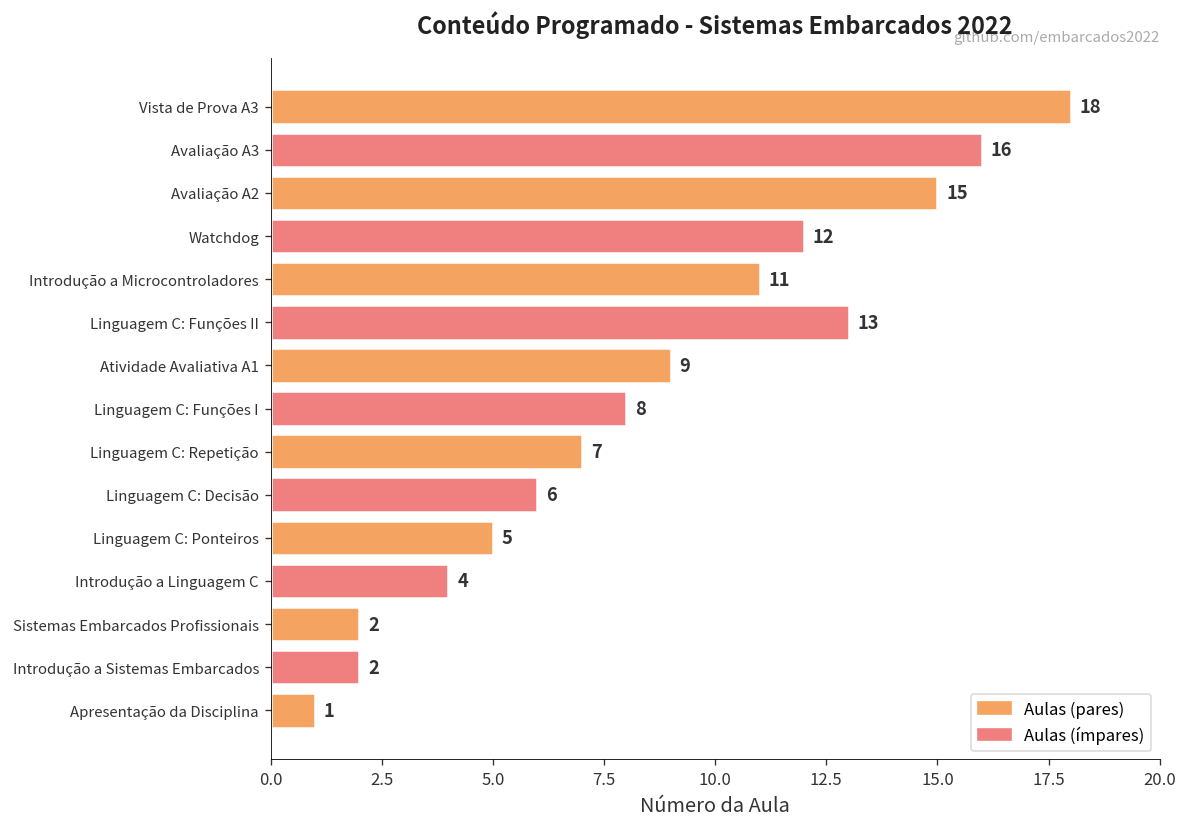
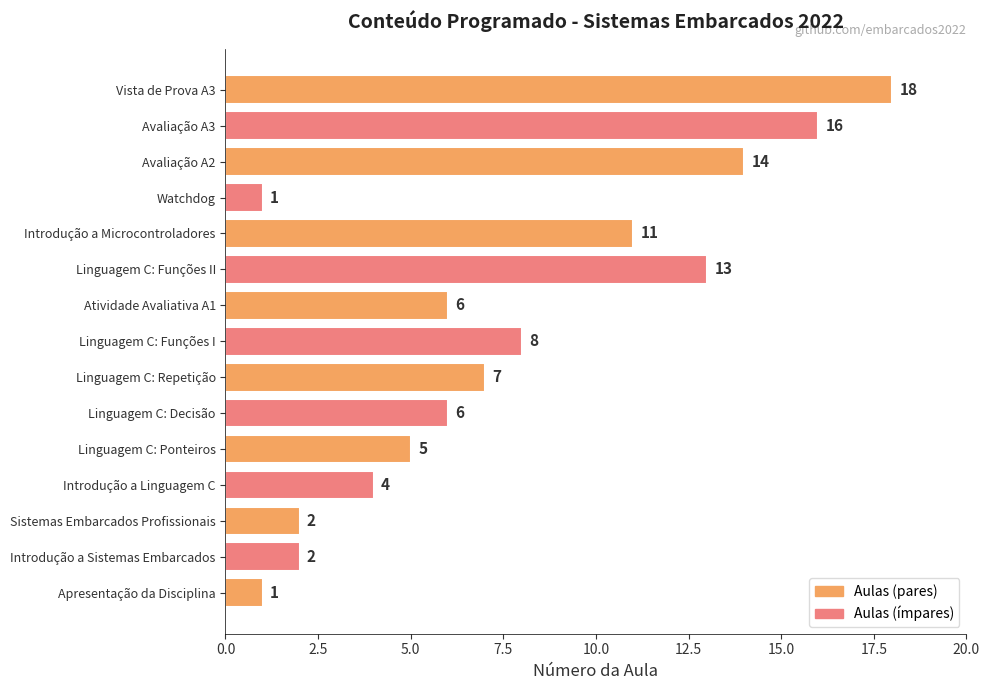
Avaliação A2: 15 -> 14
Watchdog: 12 -> 1
Atividade Avaliativa A1: 9 -> 6
